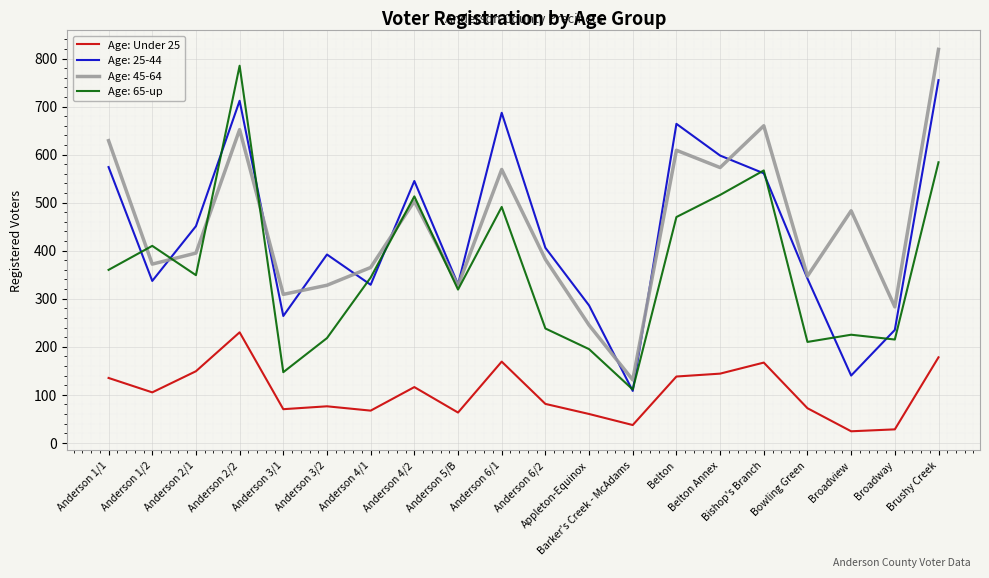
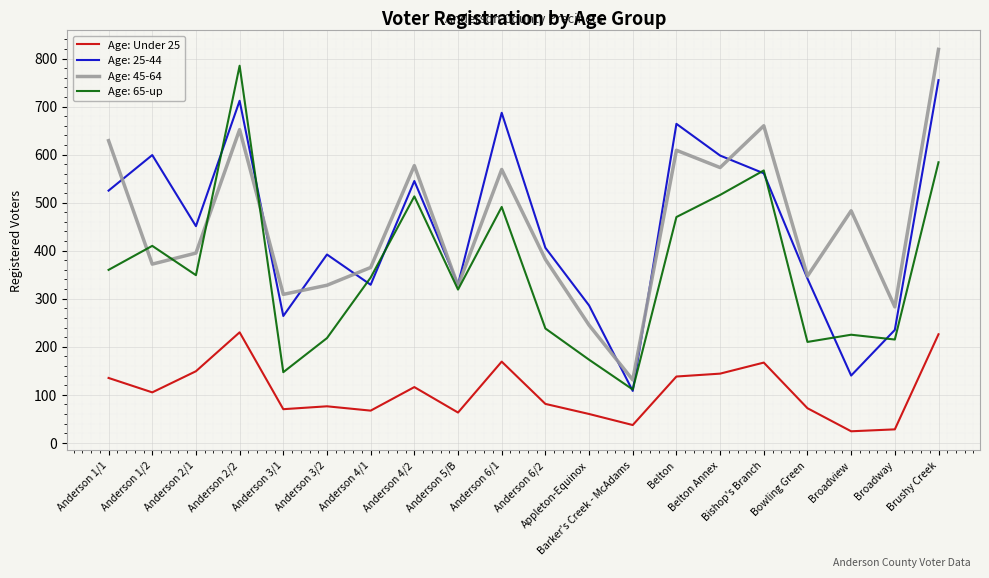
Age: 25-44, Anderson 1/1: 570 -> 530
Age: 25-44, Anderson 1/2: 340 -> 600
Age: 45-64, Anderson 4/2: 500 -> 580
Age: 65-up, Appleton-Equinox: 200 -> 170
Age: Under 25, Brushy Creek: 180 -> 230
